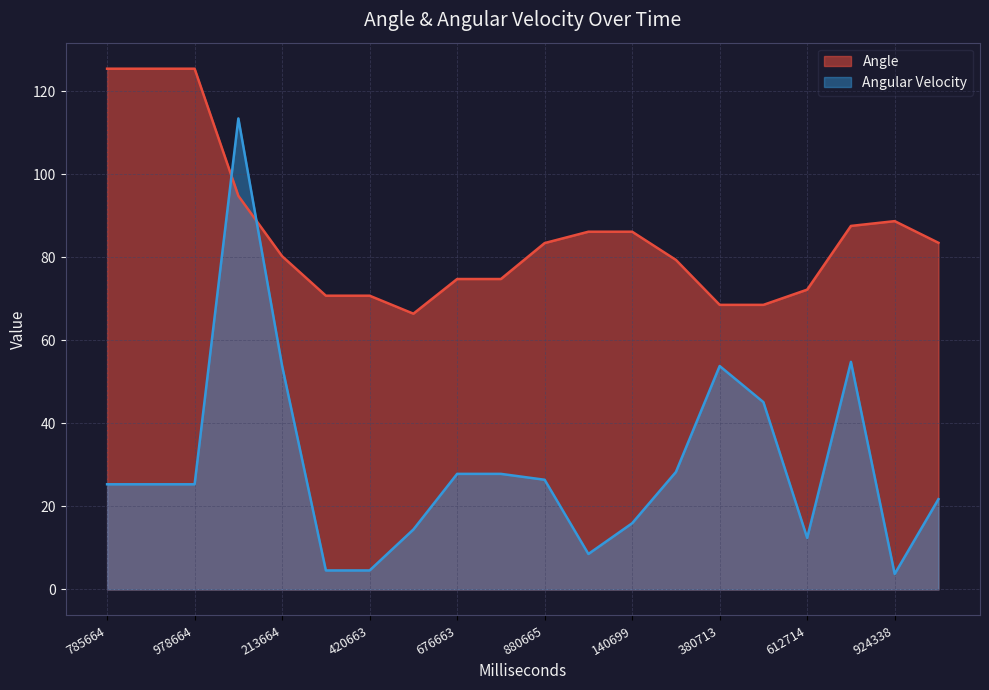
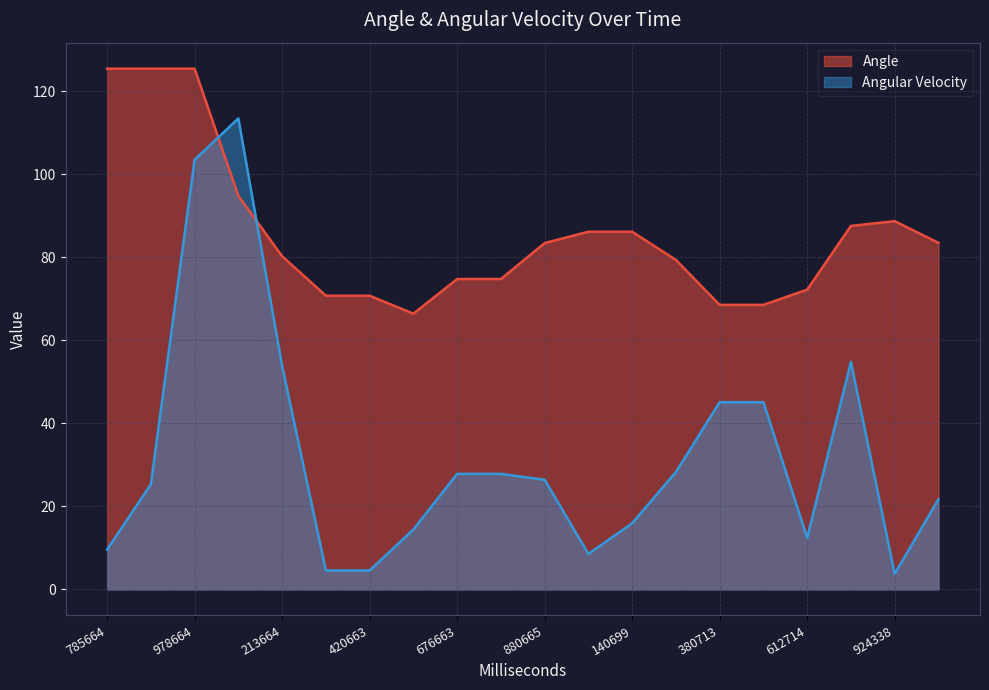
Angular Velocity, 785664: 25 -> 10
Angular Velocity, 978664: 25 -> 104
Angular Velocity, 380713: 54 -> 45
